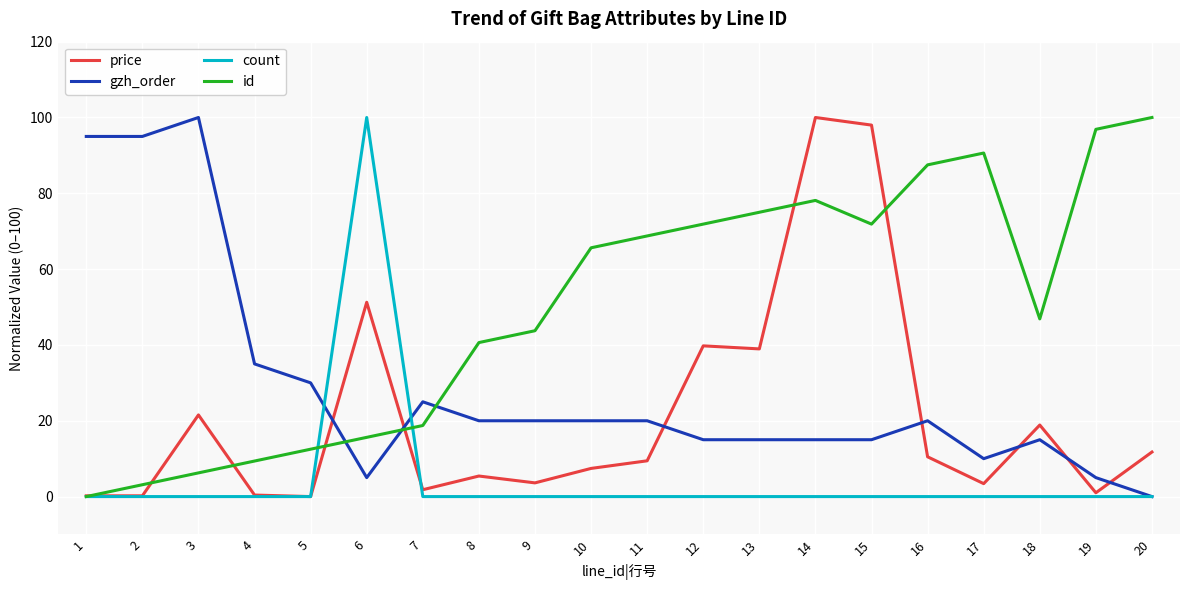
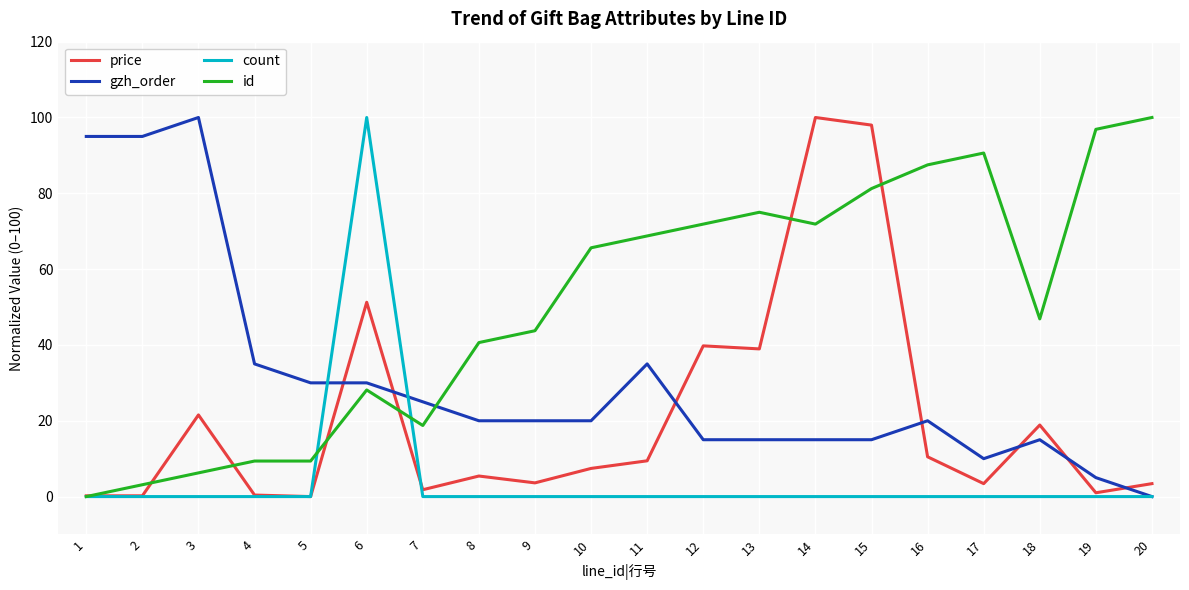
id, 5: 13 -> 9
gzh_order, 6: 5 -> 30
id, 6: 16 -> 28
gzh_order, 11: 20 -> 35
id, 14: 78 -> 72
id, 15: 72 -> 81
price, 20: 12 -> 3
